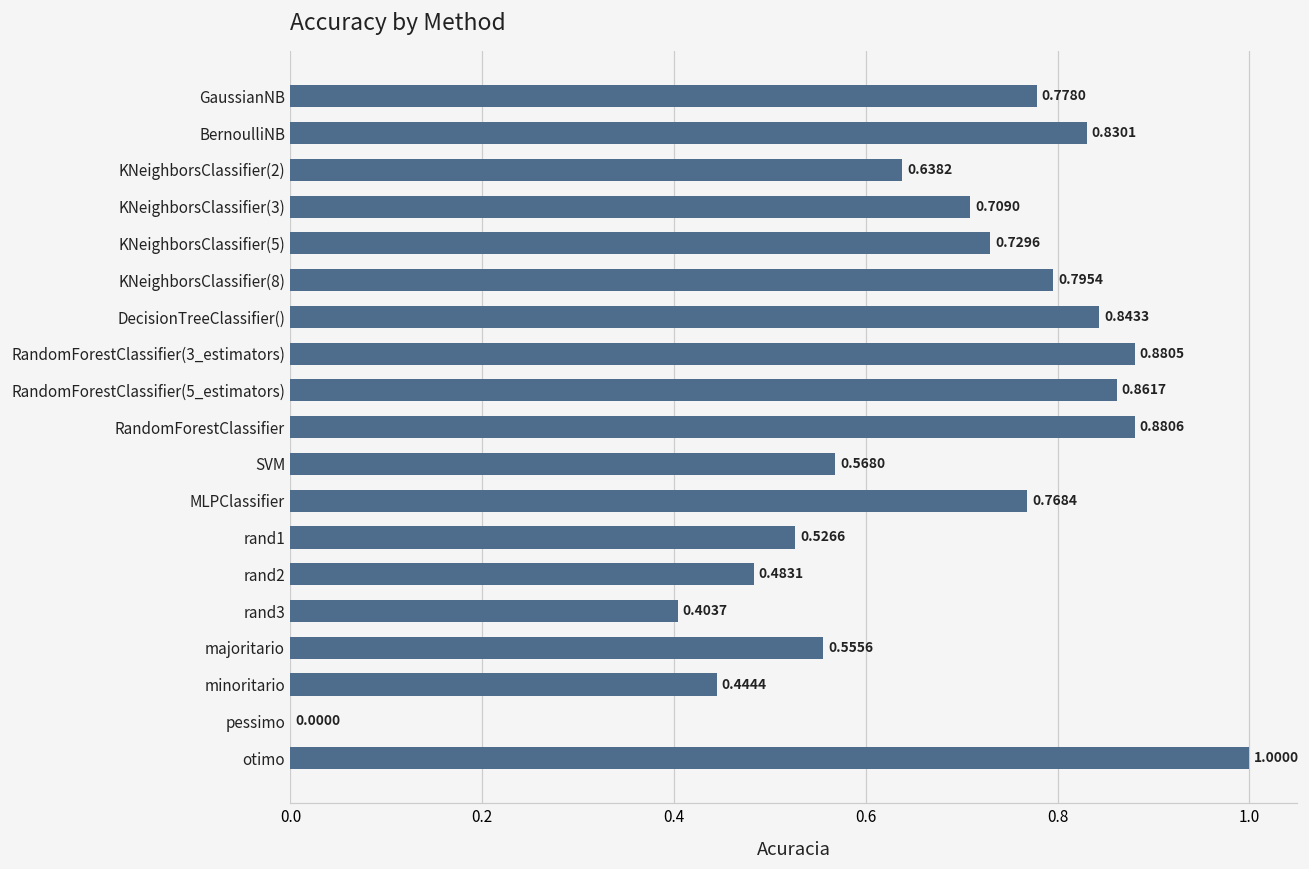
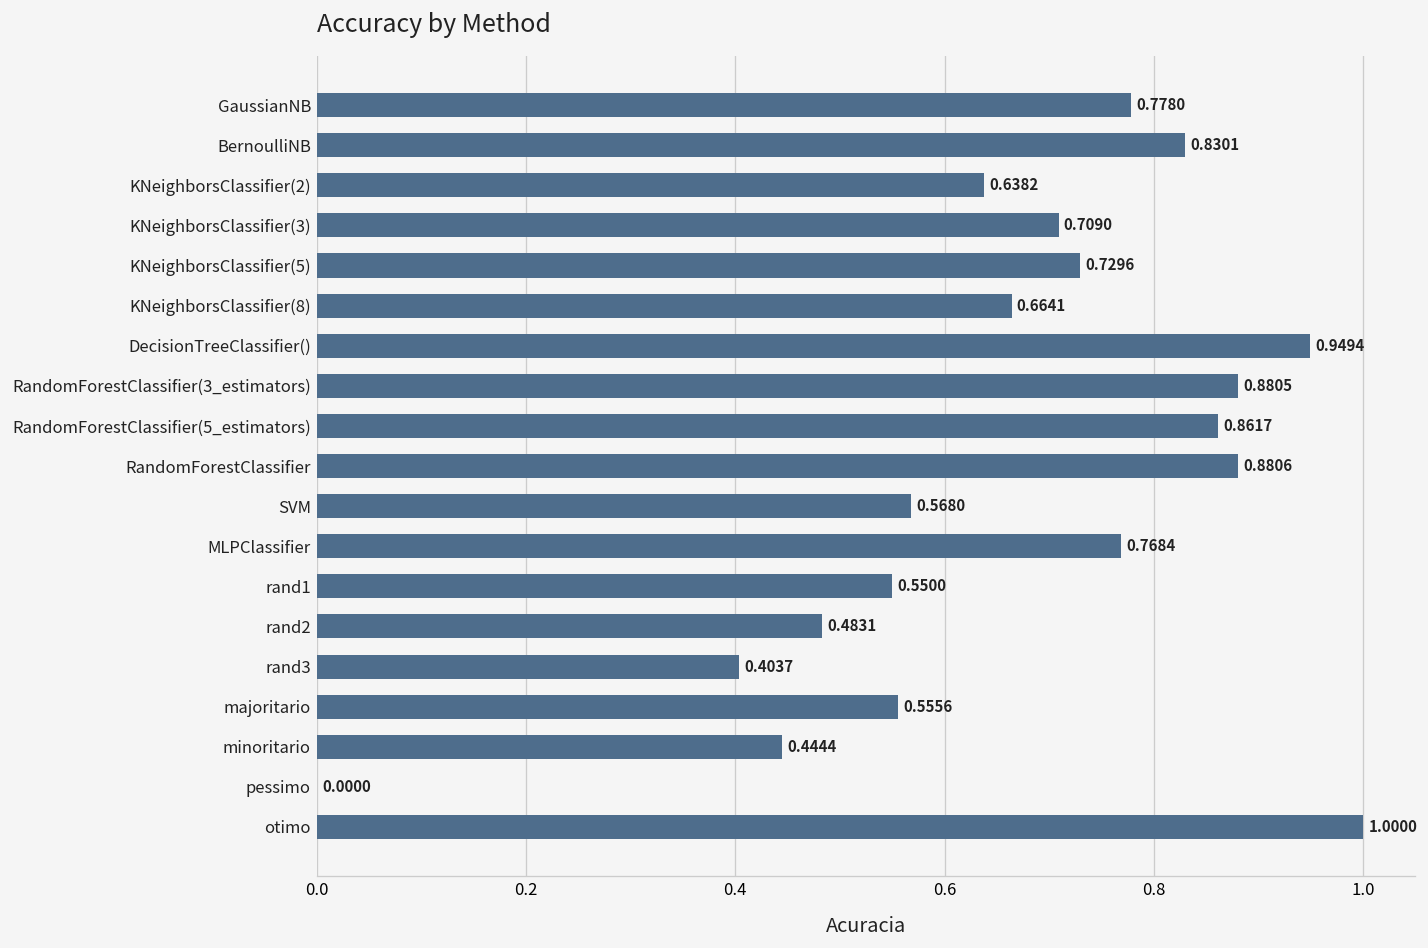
KNeighborsClassifier(8): 0.7954 -> 0.6641
DecisionTreeClassifier(): 0.8433 -> 0.9494
rand1: 0.5266 -> 0.5500
